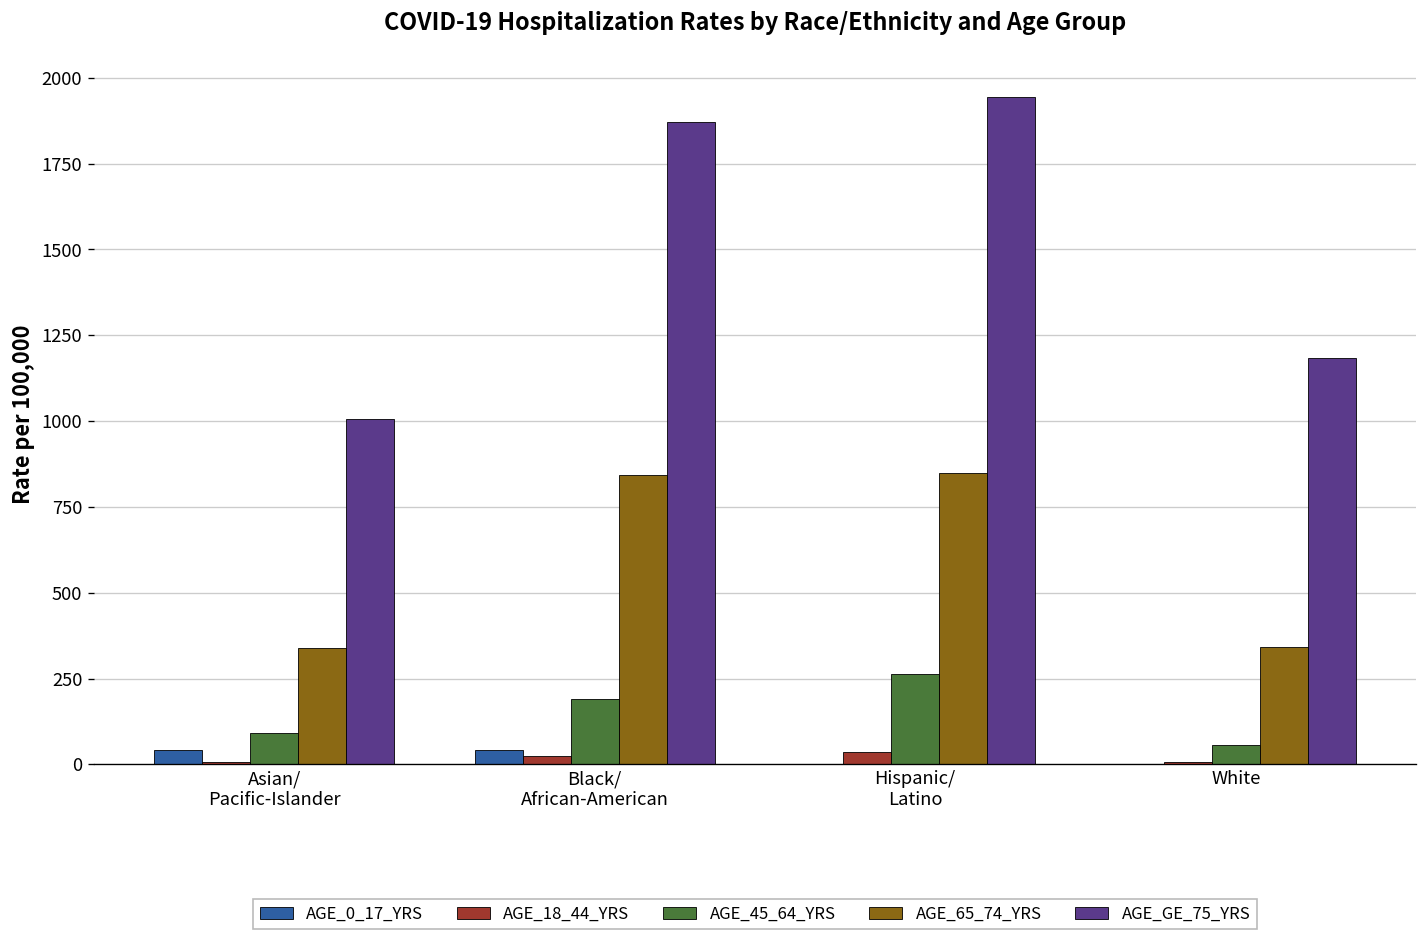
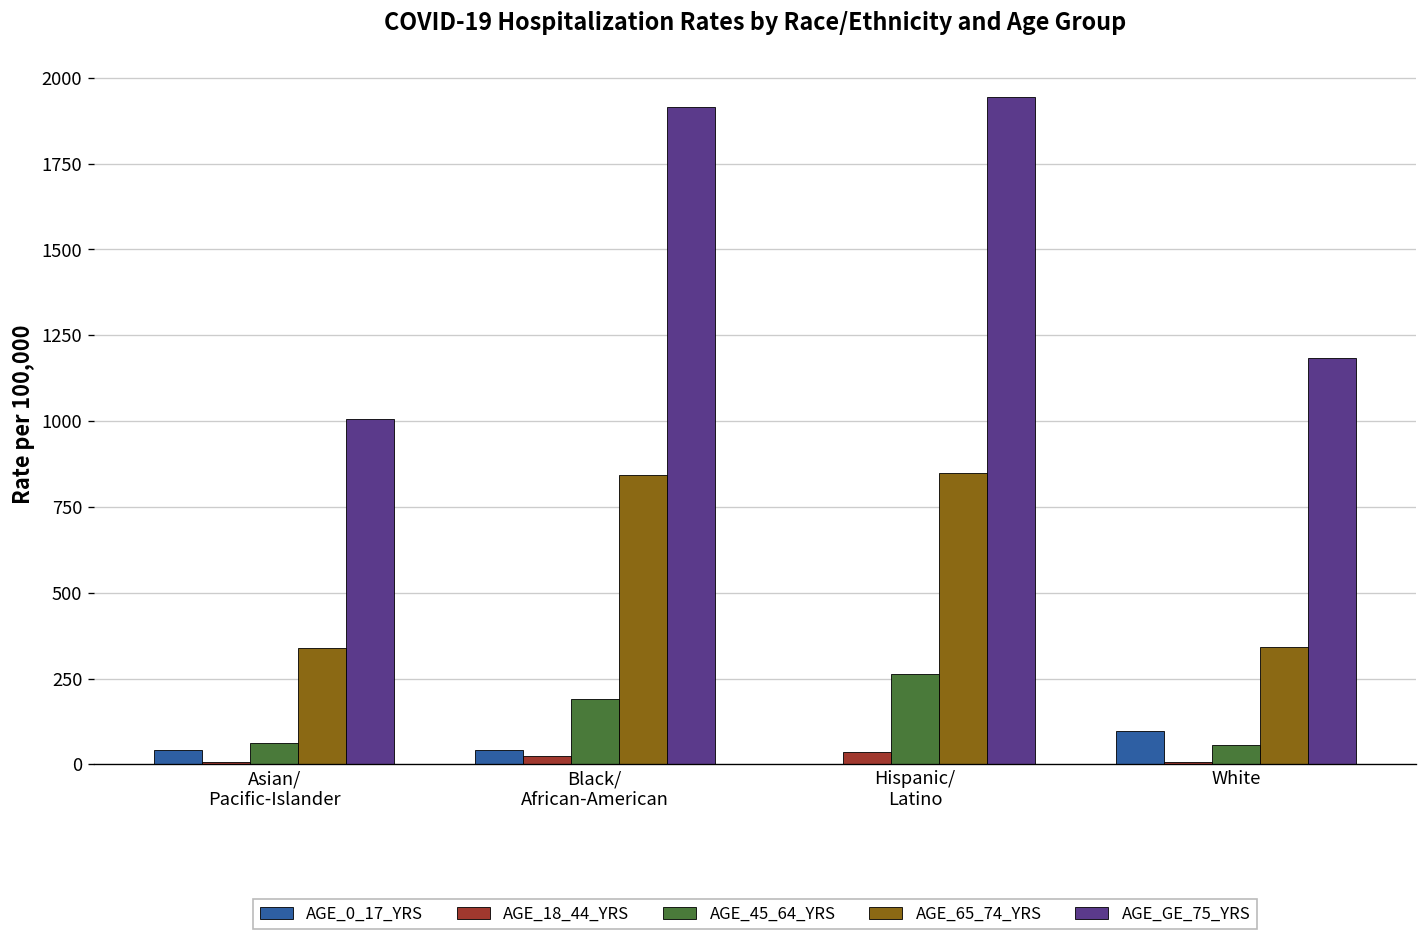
AGE_45_64_YRS, Asian/ Pacific-Islander: 90 -> 60
AGE_GE_75_YRS, Black/ African-American: 1870 -> 1910
AGE_0_17_YRS, White: 0 -> 100
